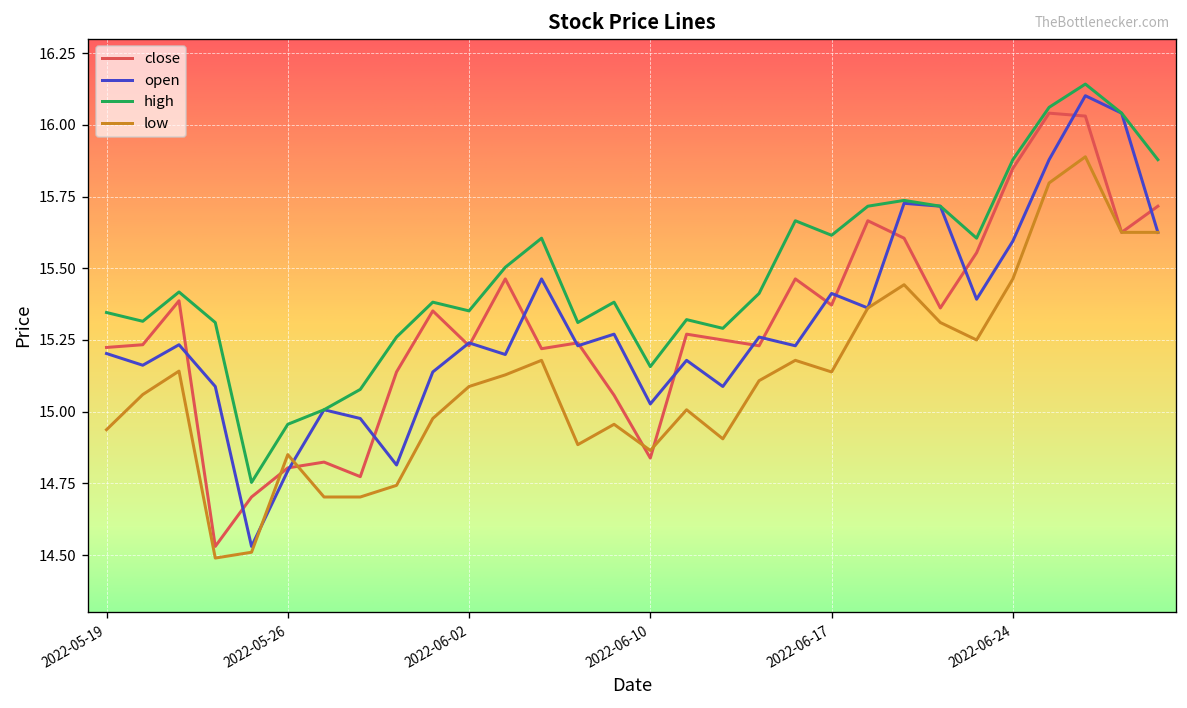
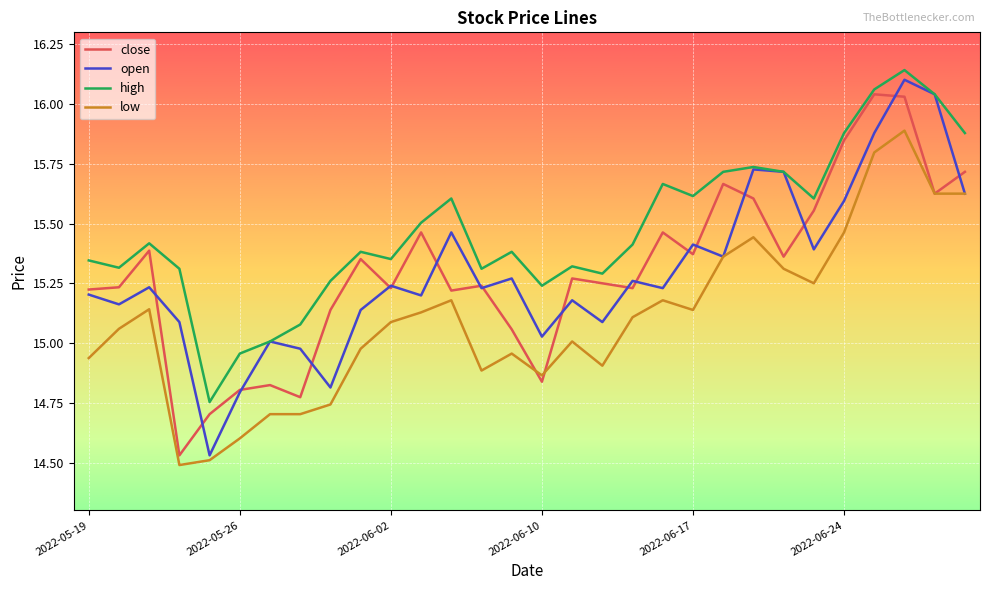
low, 2022-05-26: 14.85 -> 14.60
high, 2022-06-10: 15.16 -> 15.24
